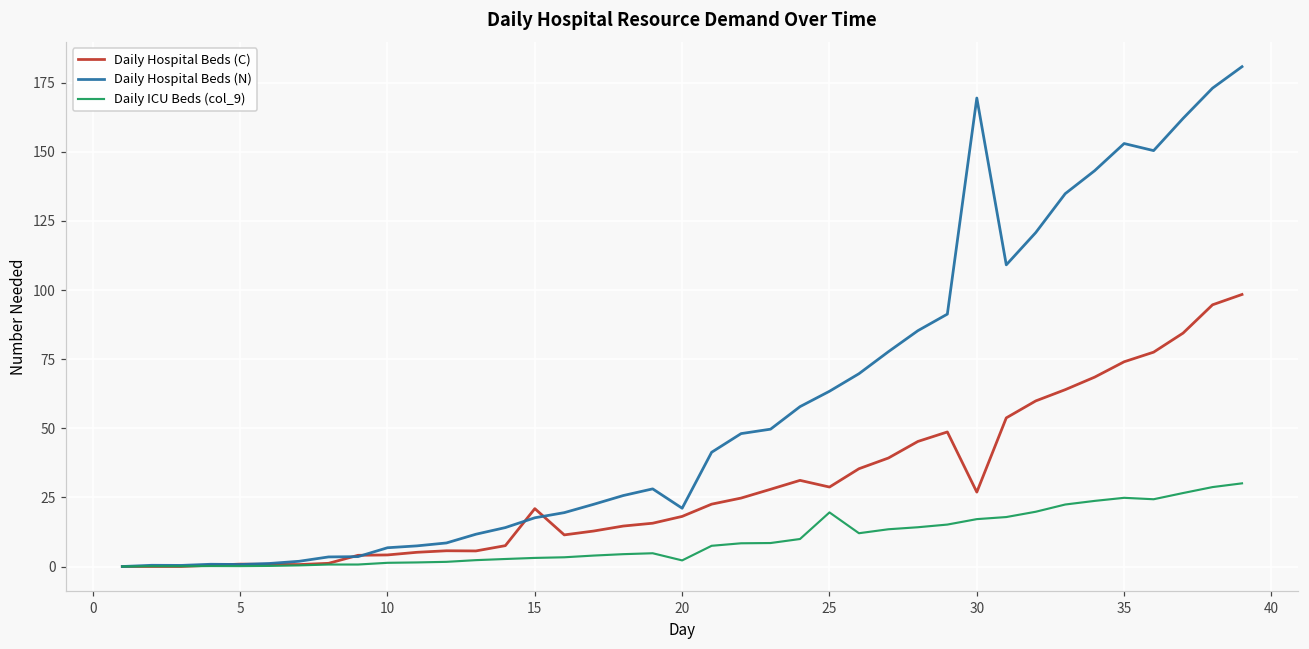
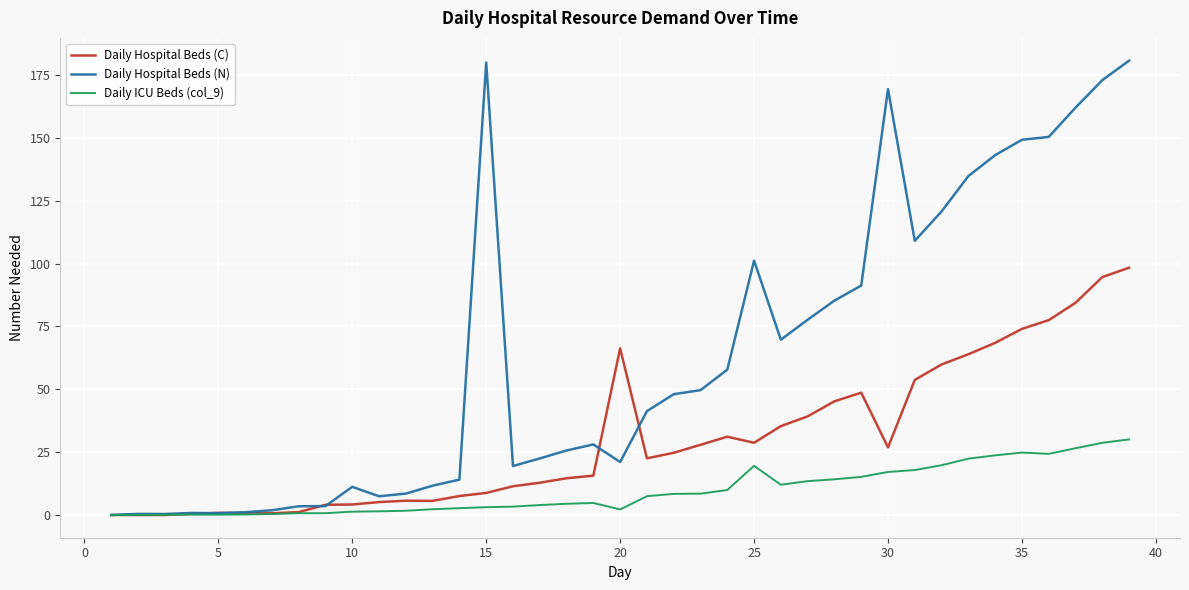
Daily Hospital Beds (N), 10: 7 -> 11
Daily Hospital Beds (C), 15: 21 -> 9
Daily Hospital Beds (N), 15: 18 -> 180
Daily Hospital Beds (C), 20: 18 -> 66
Daily Hospital Beds (N), 25: 63 -> 101
Daily Hospital Beds (N), 35: 153 -> 149
